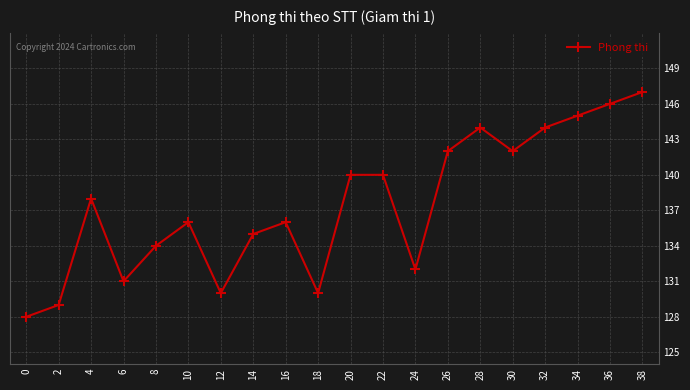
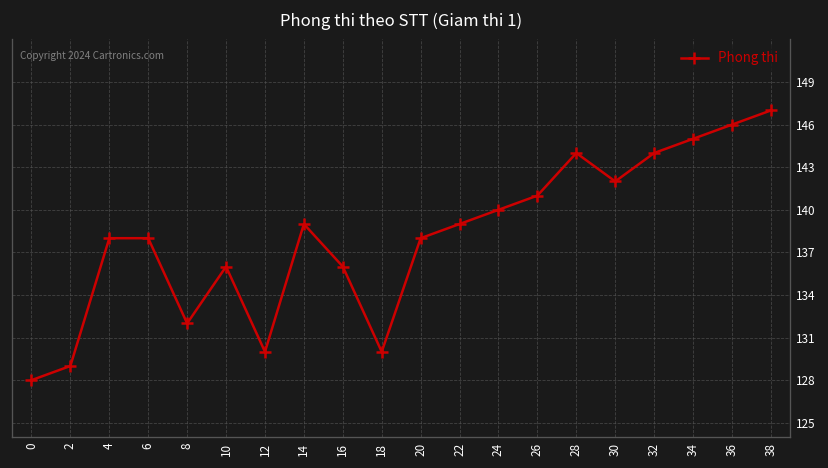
6: 131 -> 138
8: 134 -> 132
14: 135 -> 139
20: 140 -> 138
22: 140 -> 139
24: 132 -> 140
26: 142 -> 141
